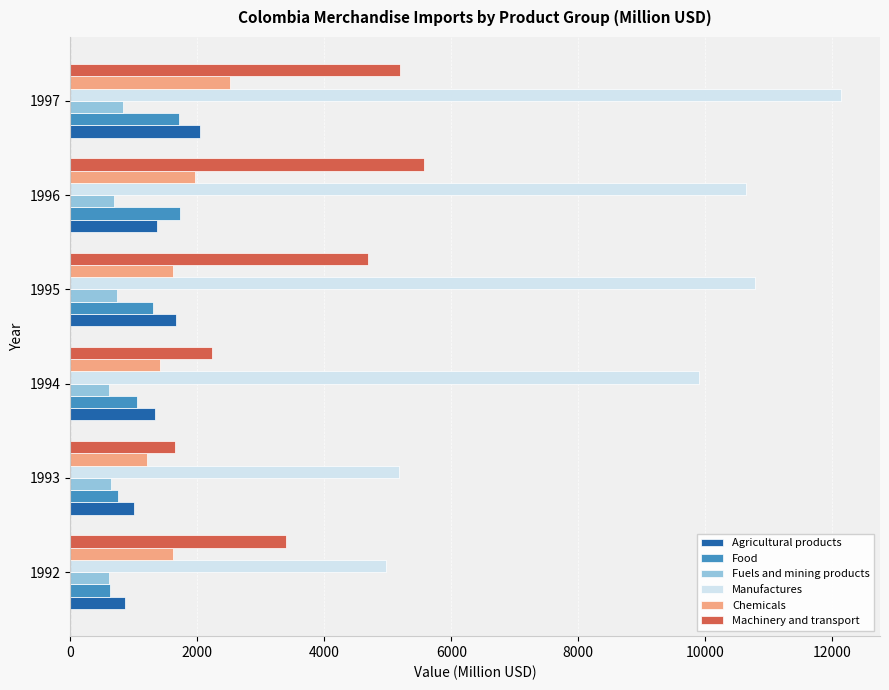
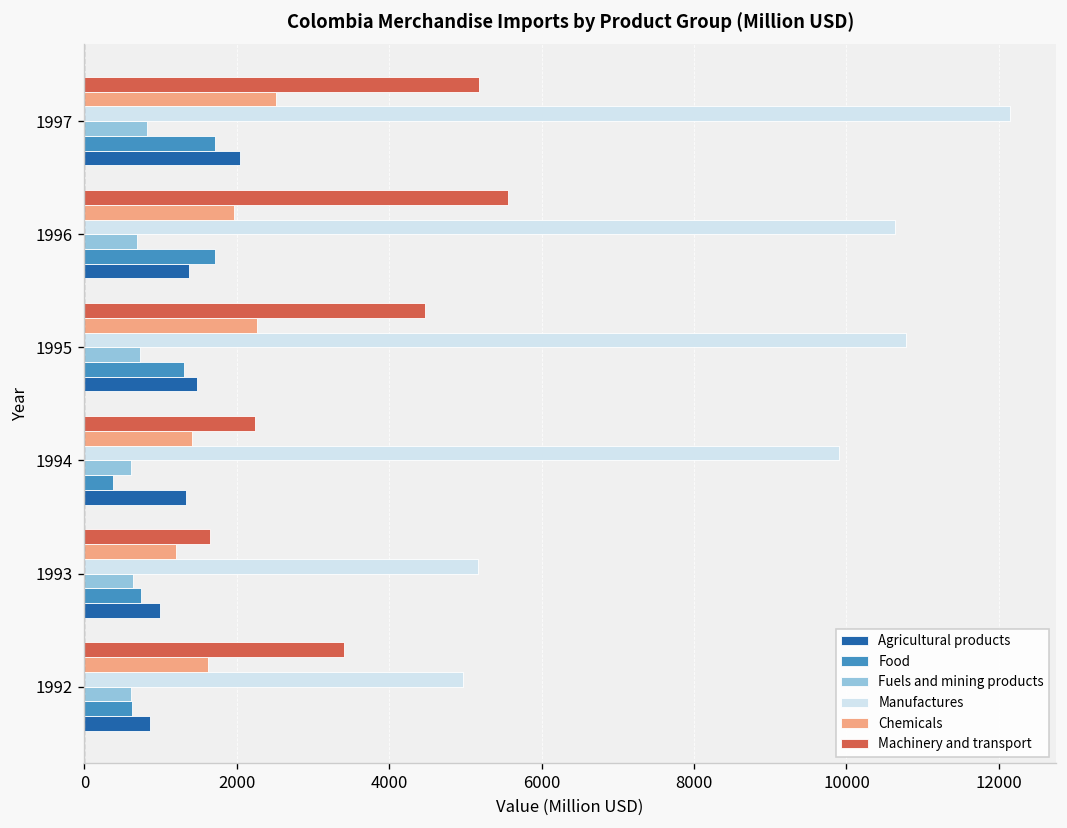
Machinery and transport, 1995: 4700 -> 4500
Chemicals, 1995: 1600 -> 2300
Agricultural products, 1995: 1700 -> 1500
Food, 1994: 1100 -> 400
